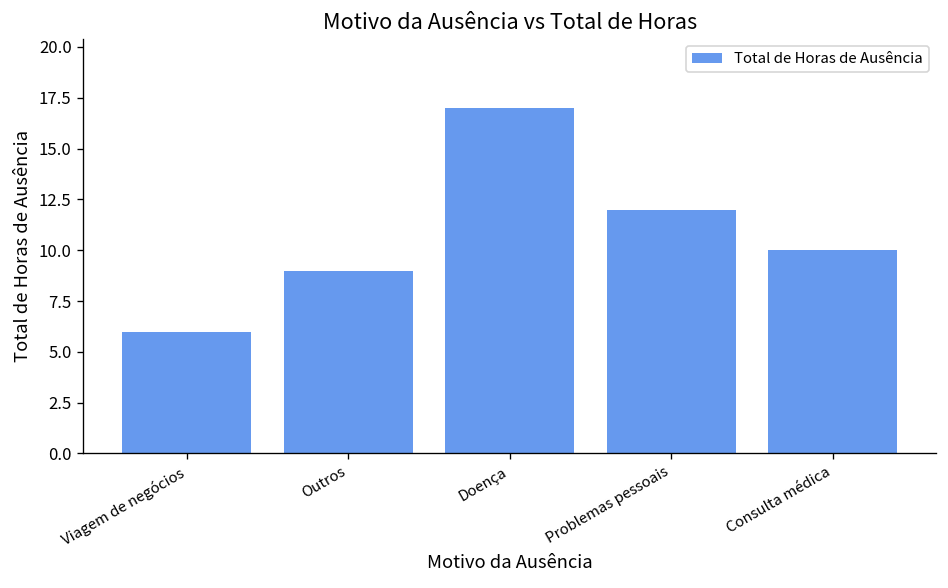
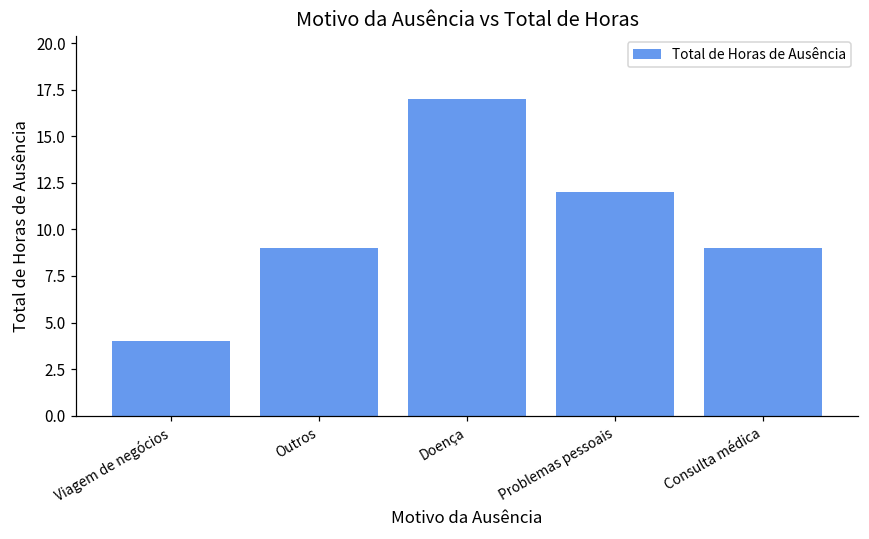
Viagem de negócios: 6 -> 4
Consulta médica: 10 -> 9
